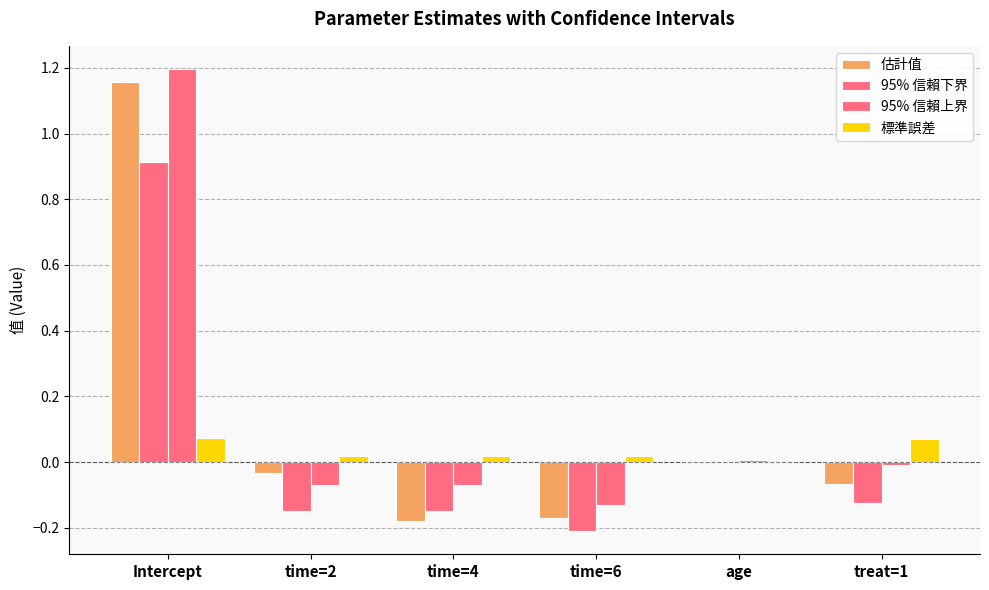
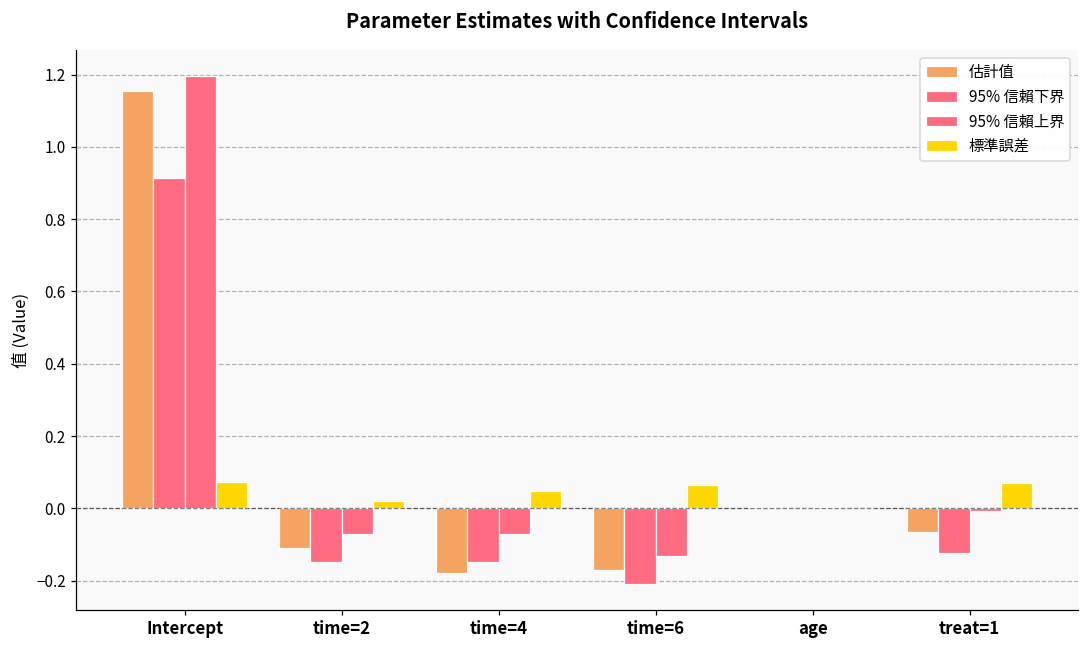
估計值, time=2: -0.03 -> -0.11
標準誤差, time=4: 0.02 -> 0.05
標準誤差, time=6: 0.02 -> 0.07
